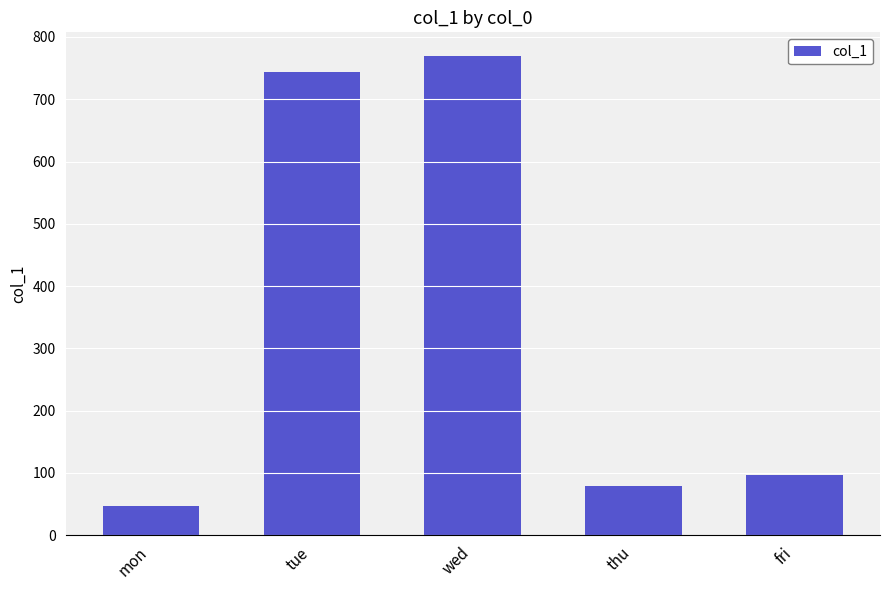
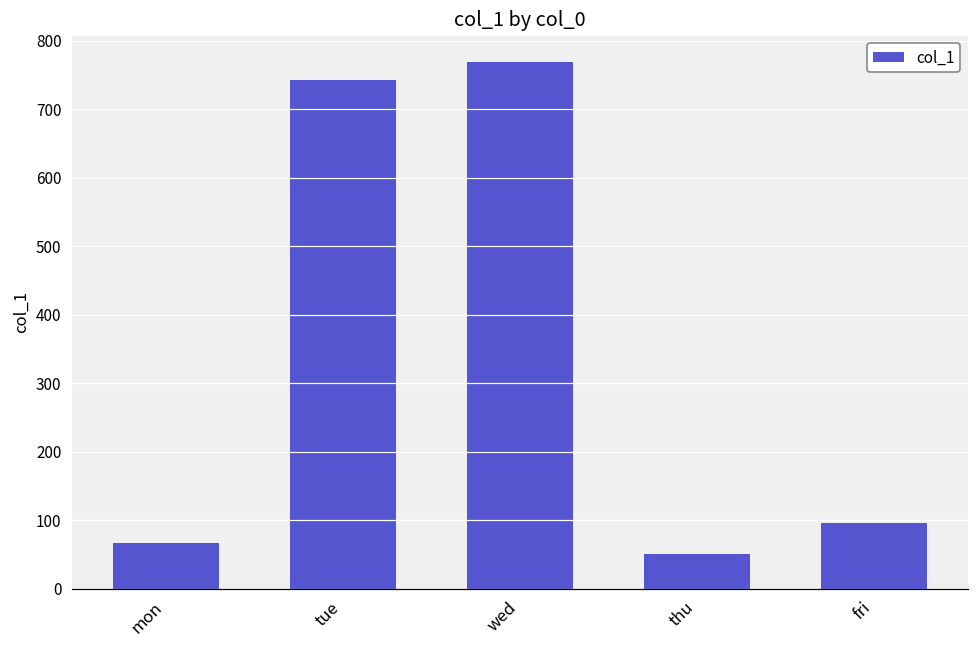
mon: 50 -> 70
thu: 80 -> 50
